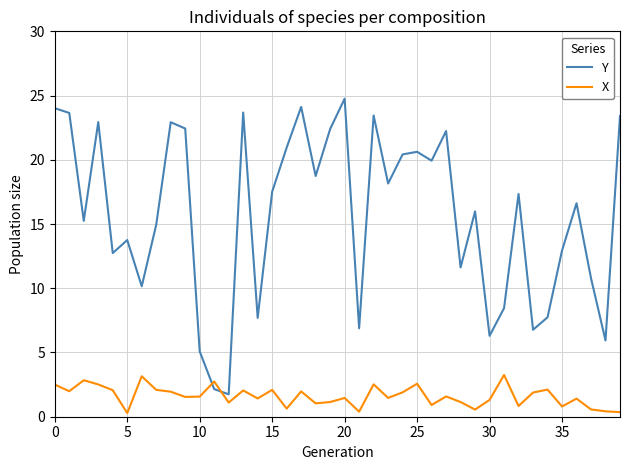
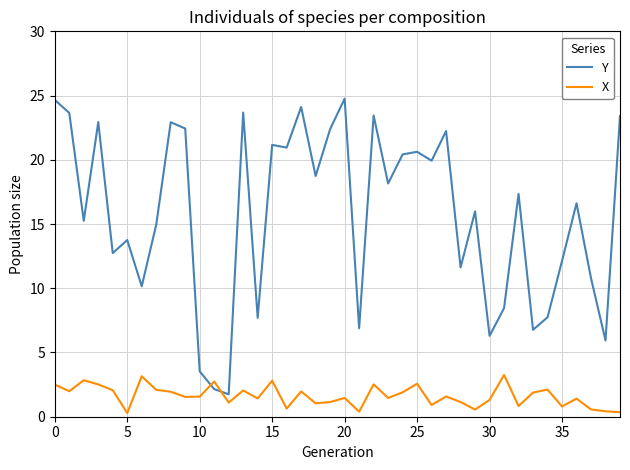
Y, 0: 24.0 -> 24.7
Y, 10: 5.1 -> 3.5
Y, 15: 17.5 -> 21.2
X, 15: 2.1 -> 2.8
Y, 35: 12.9 -> 12.1
